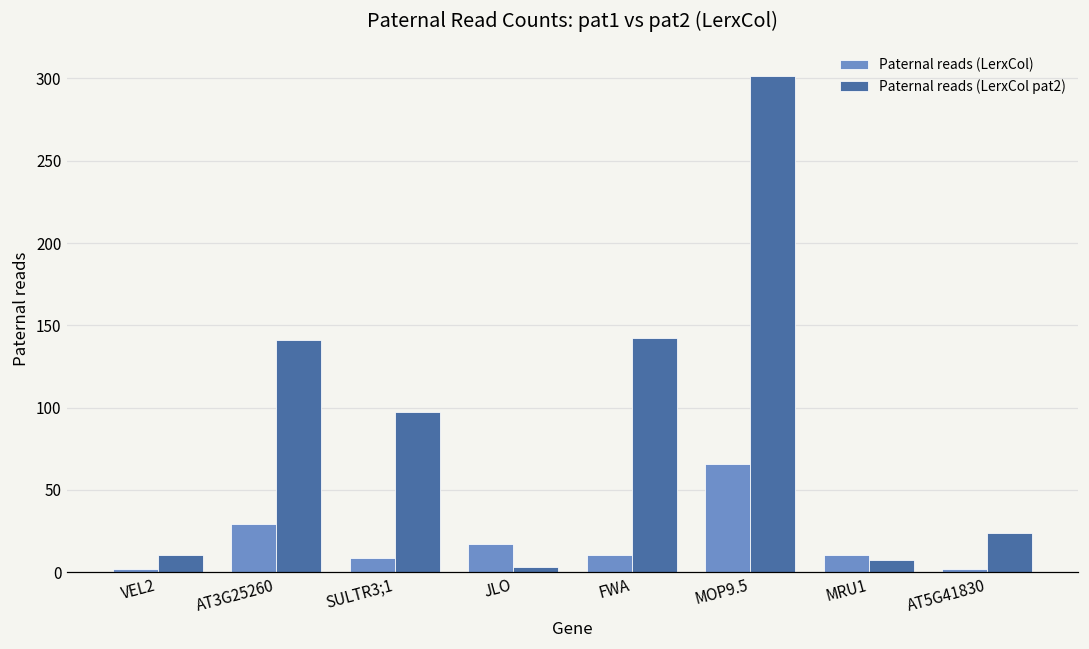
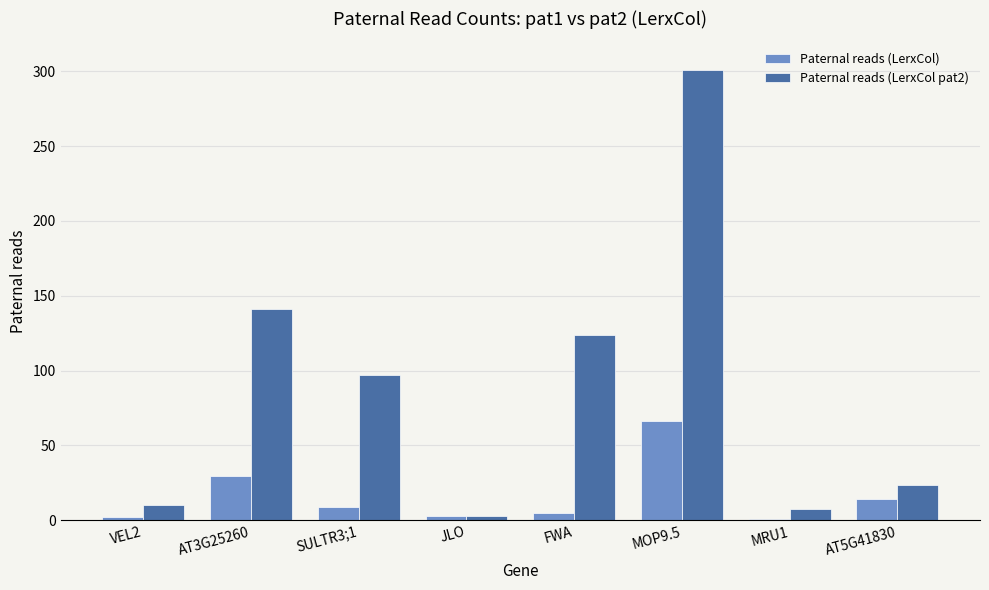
Paternal reads (LerxCol), JLO: 17 -> 3
Paternal reads (LerxCol), FWA: 11 -> 5
Paternal reads (LerxCol pat2), FWA: 142 -> 124
Paternal reads (LerxCol), MRU1: 11 -> 1
Paternal reads (LerxCol), AT5G41830: 2 -> 14
